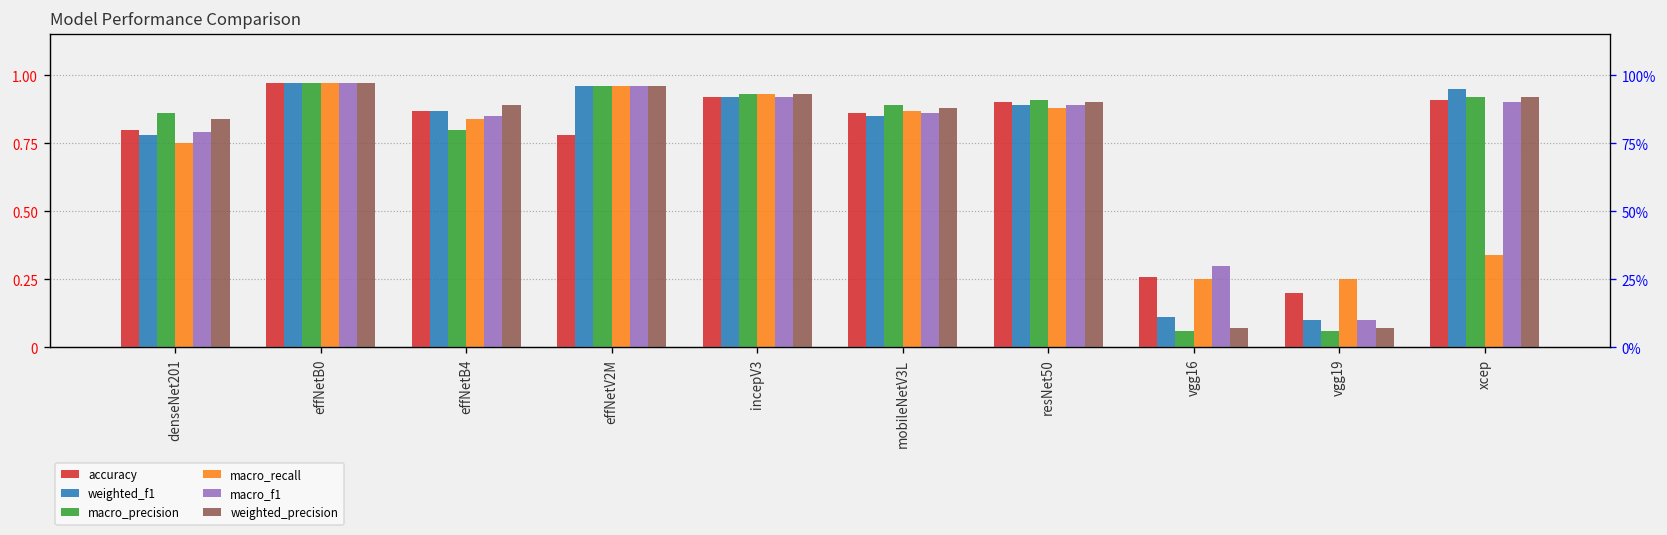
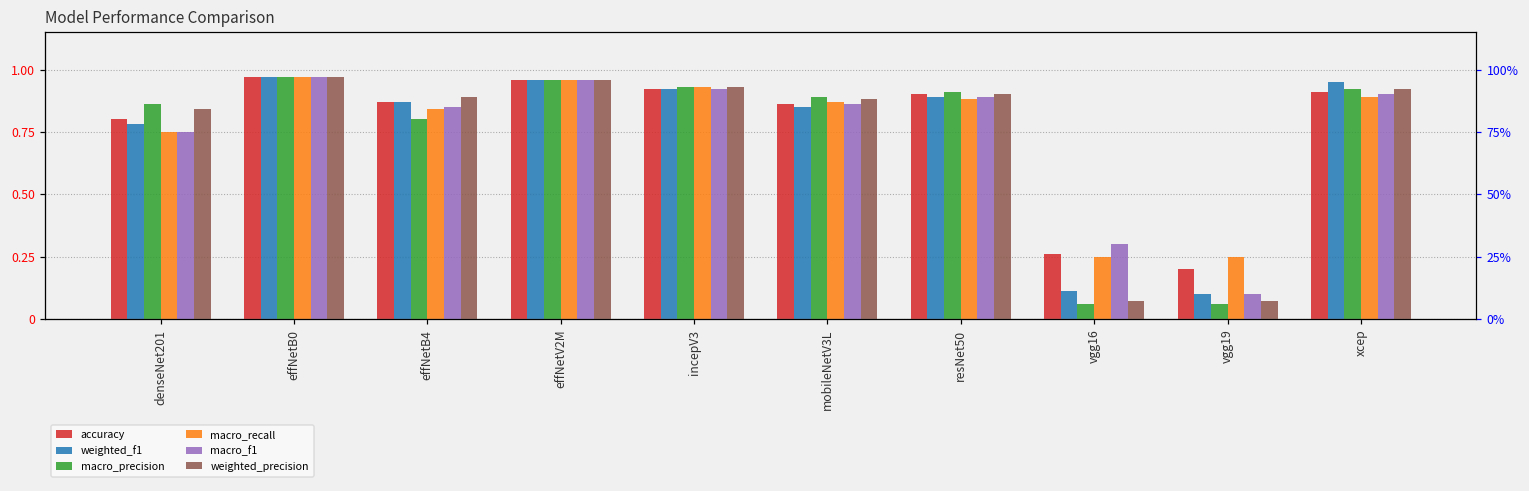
macro_f1, denseNet201: 0.79 -> 0.75
accuracy, effNetV2M: 0.78 -> 0.96
macro_recall, xcep: 0.34 -> 0.89
